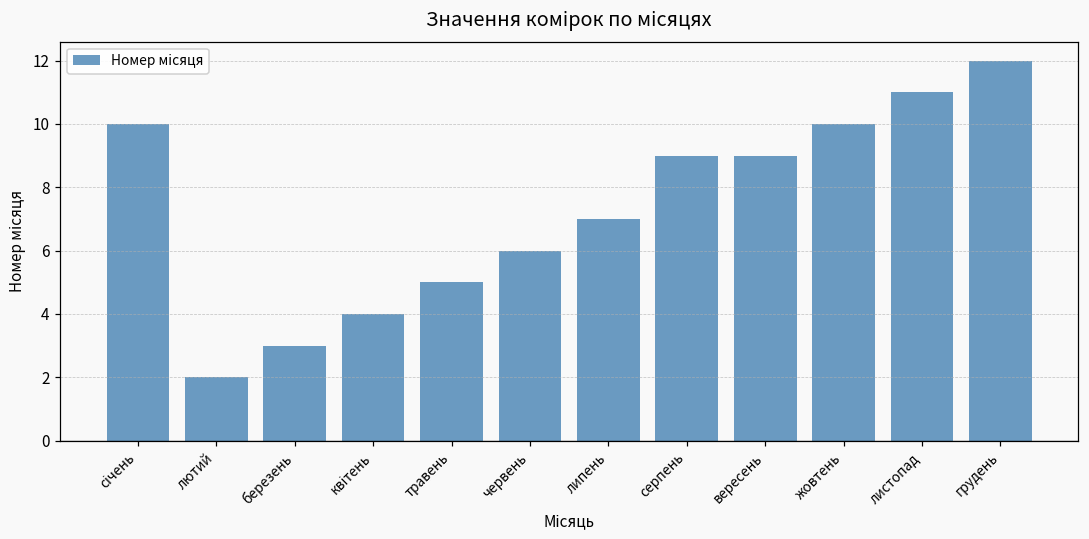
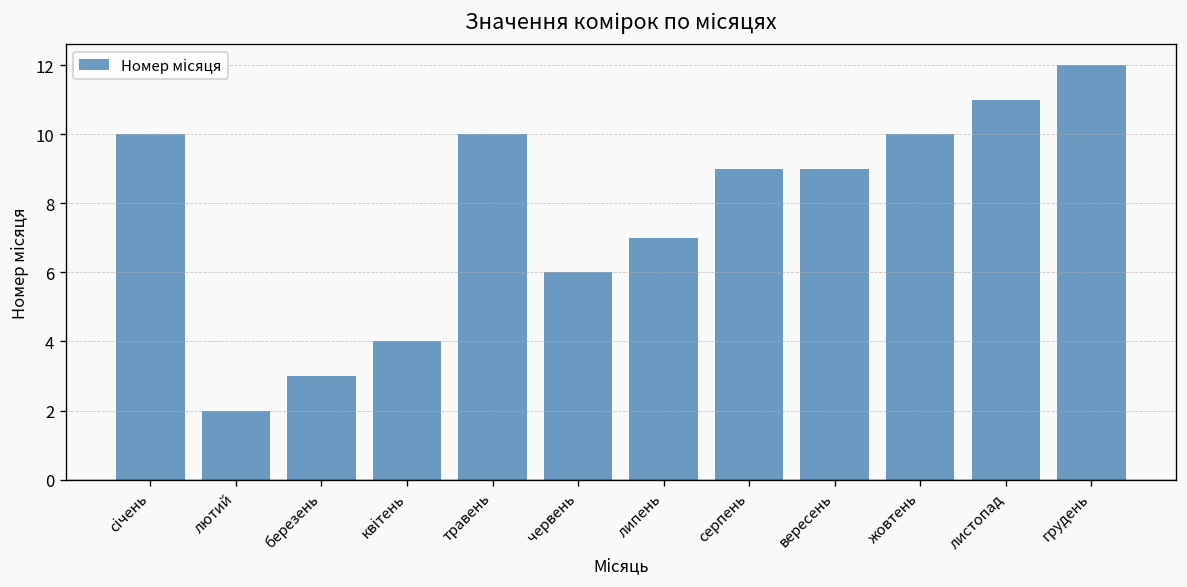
травень: 5 -> 10
